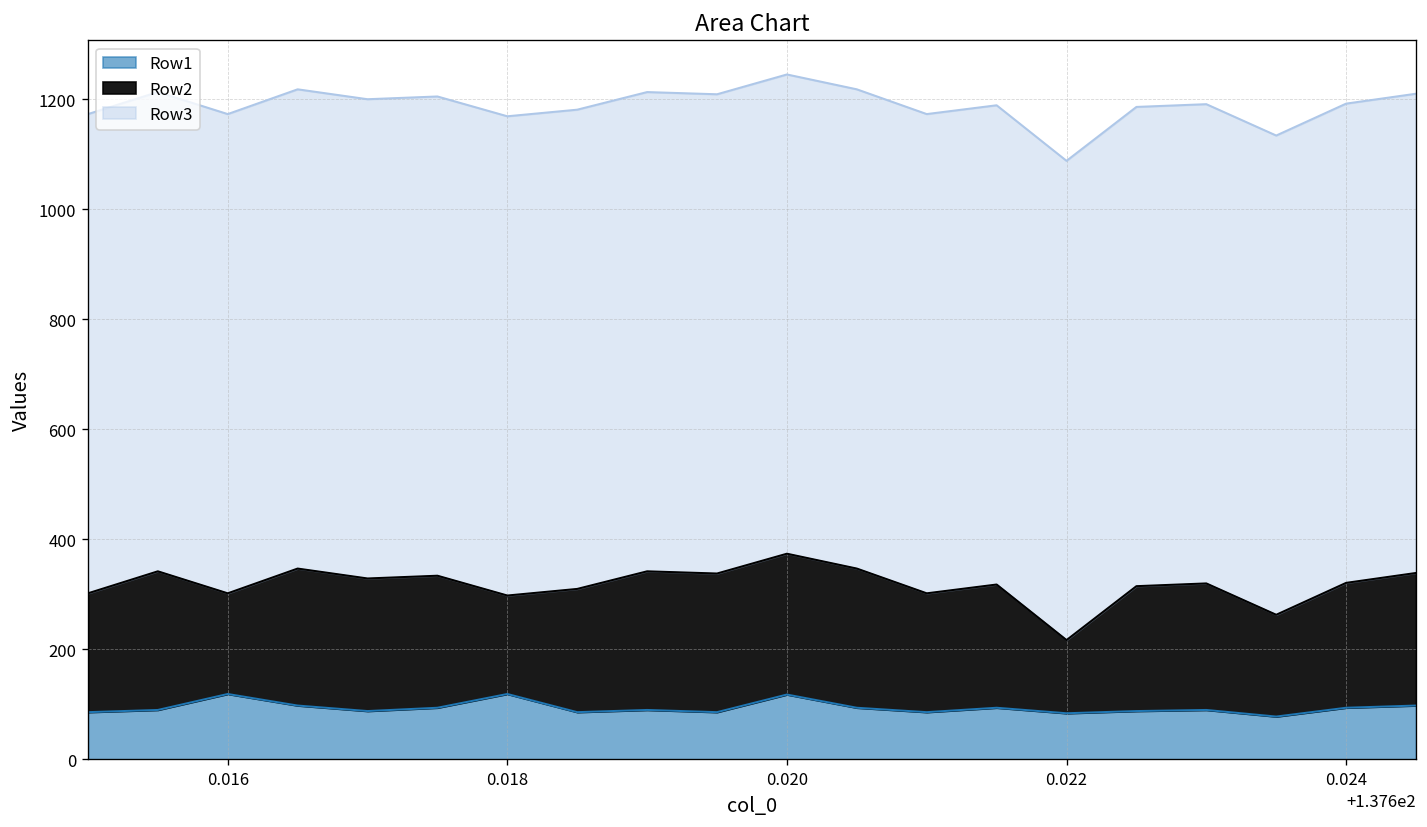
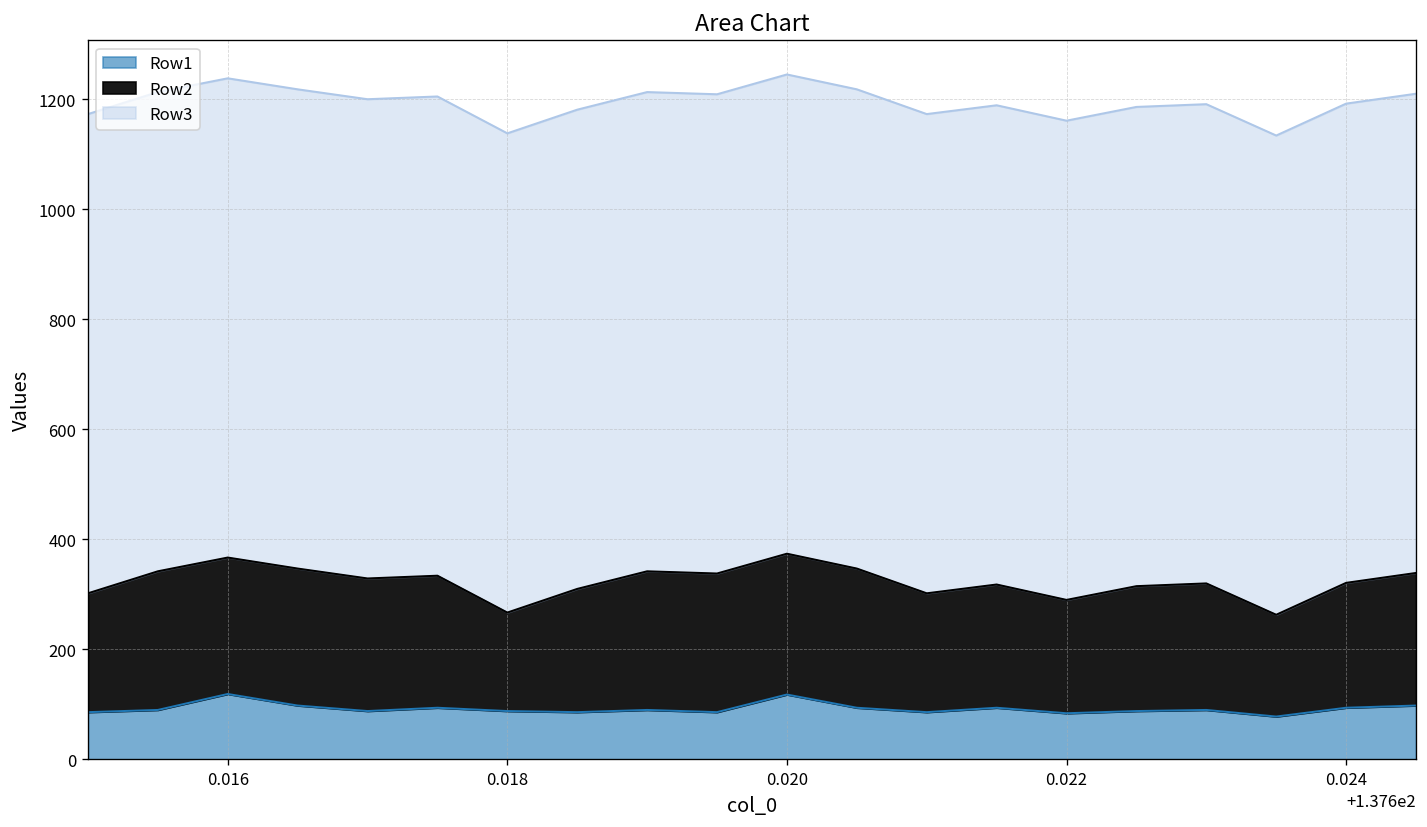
Row2, 0.016: 180 -> 250
Row1, 0.018: 120 -> 90
Row2, 0.022: 130 -> 210
